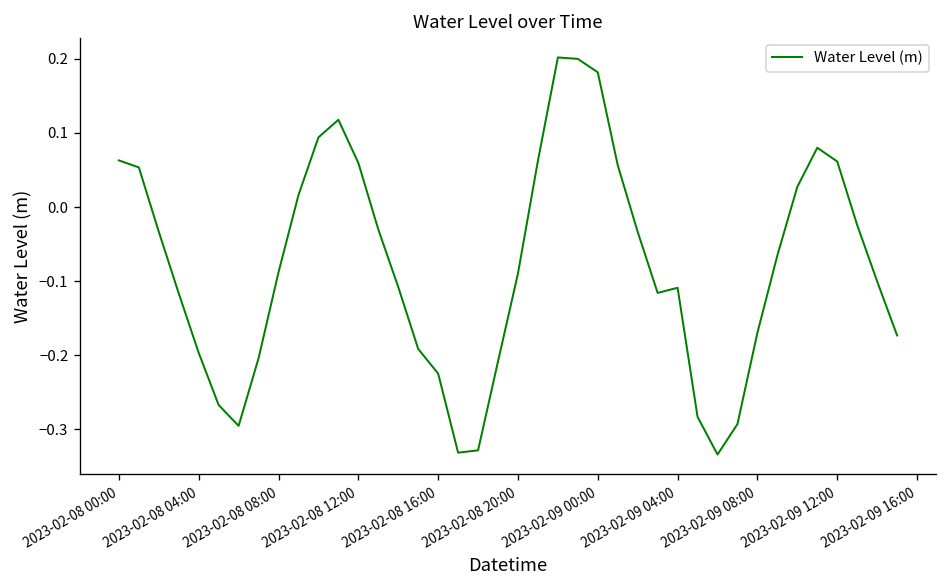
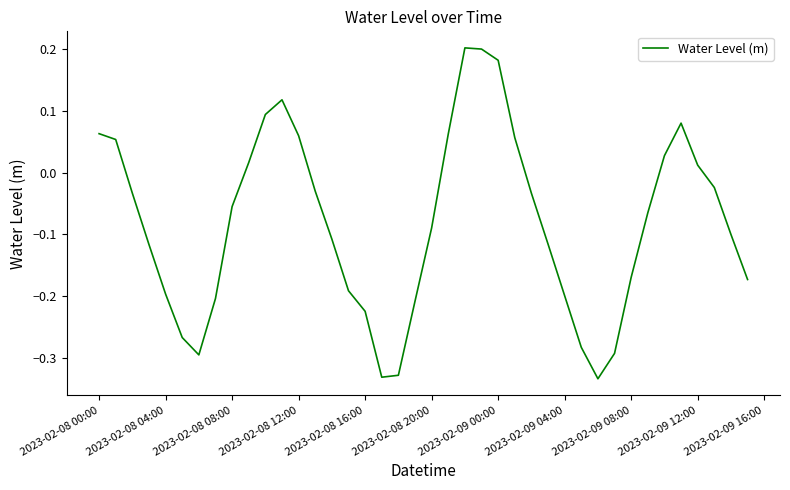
2023-02-08 08:00: -0.09 -> -0.06
2023-02-09 04:00: -0.11 -> -0.20
2023-02-09 12:00: 0.06 -> 0.01
